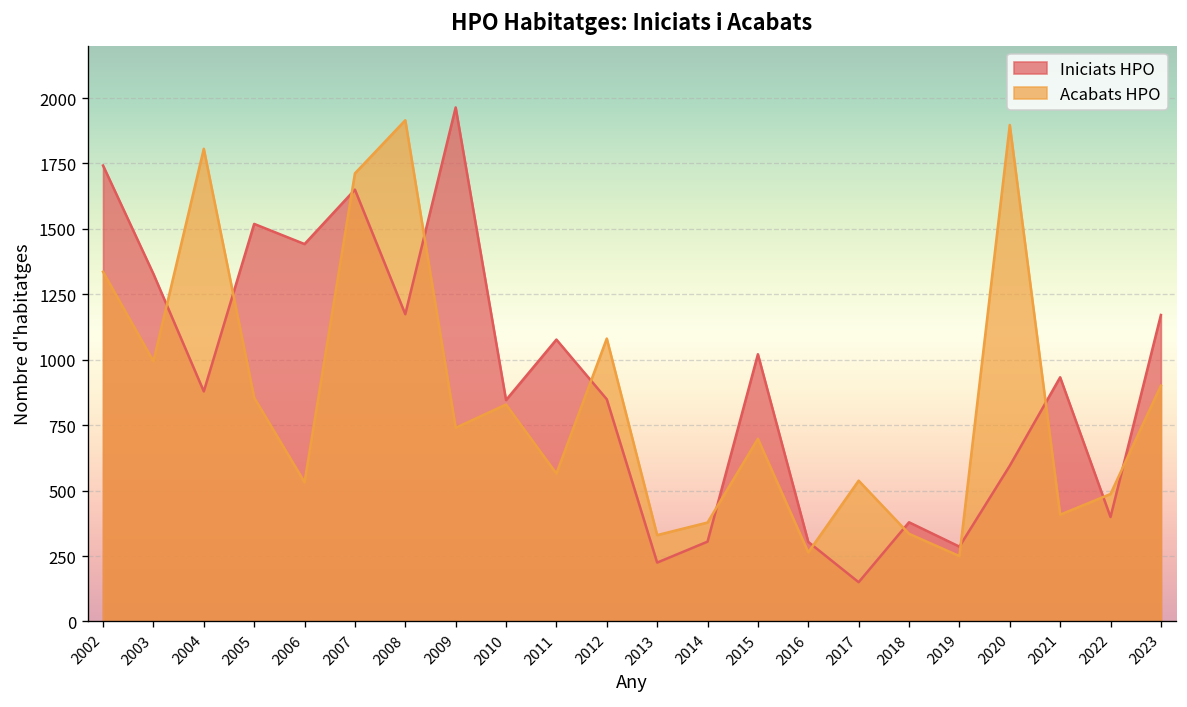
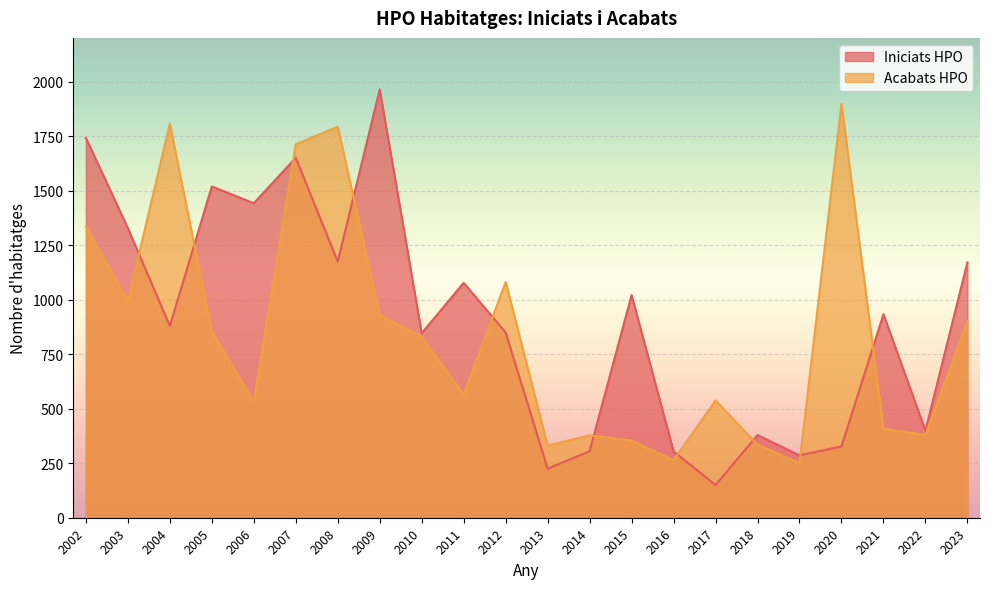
Acabats HPO, 2008: 1920 -> 1790
Acabats HPO, 2009: 740 -> 930
Acabats HPO, 2015: 700 -> 350
Iniciats HPO, 2020: 600 -> 330
Acabats HPO, 2022: 490 -> 380
